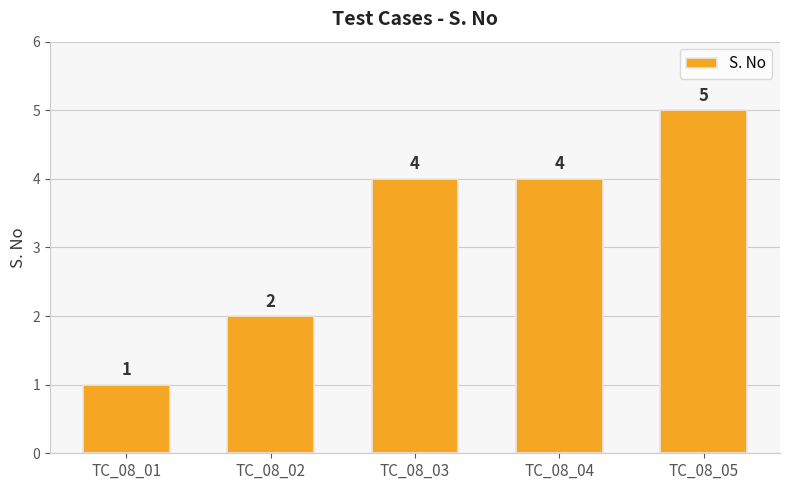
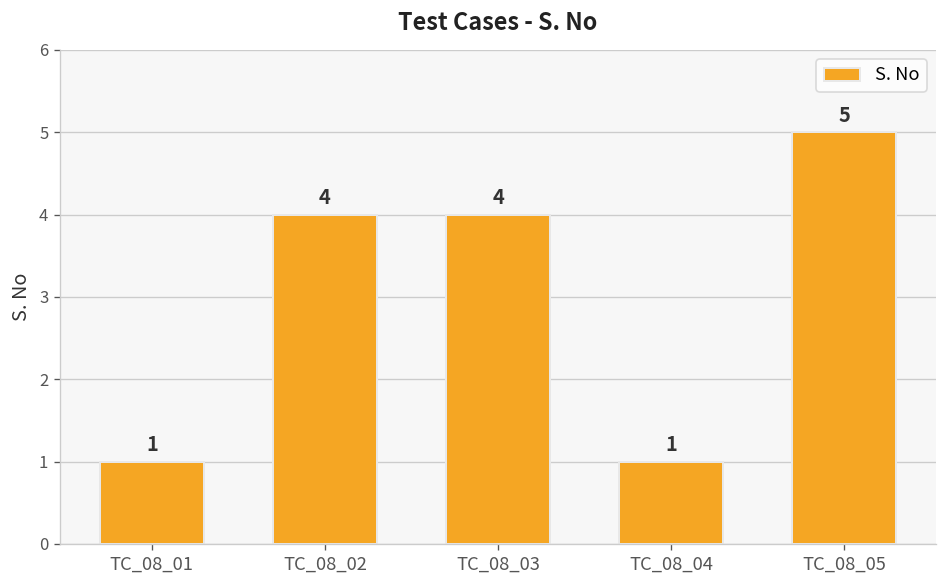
TC_08_02: 2 -> 4
TC_08_04: 4 -> 1
